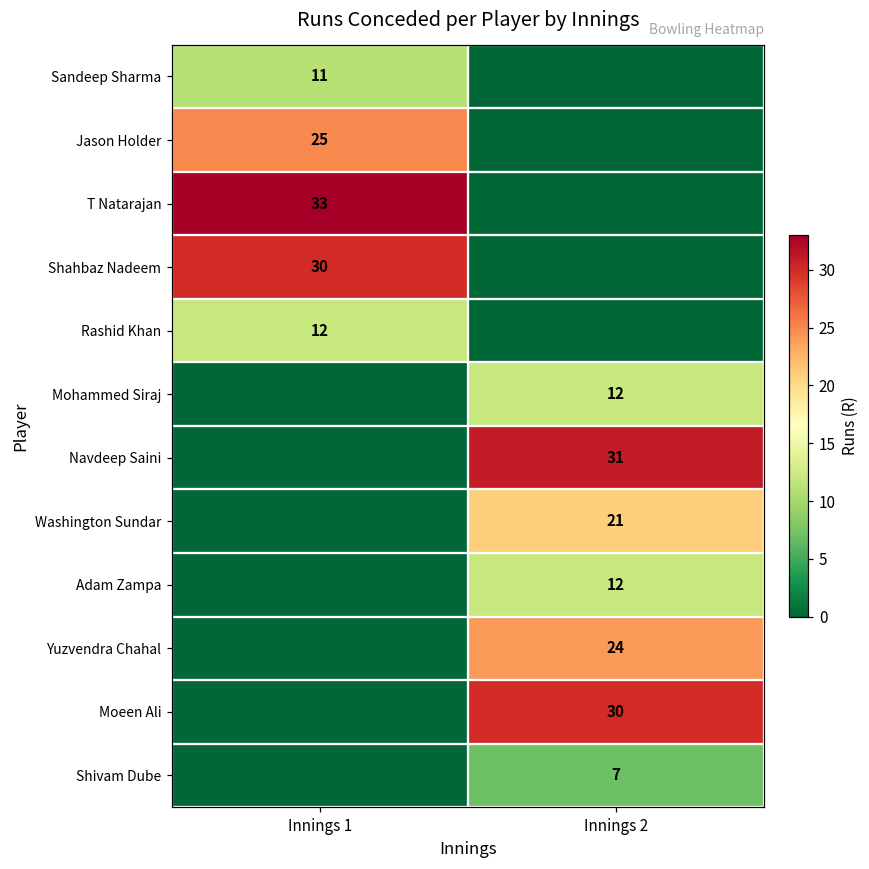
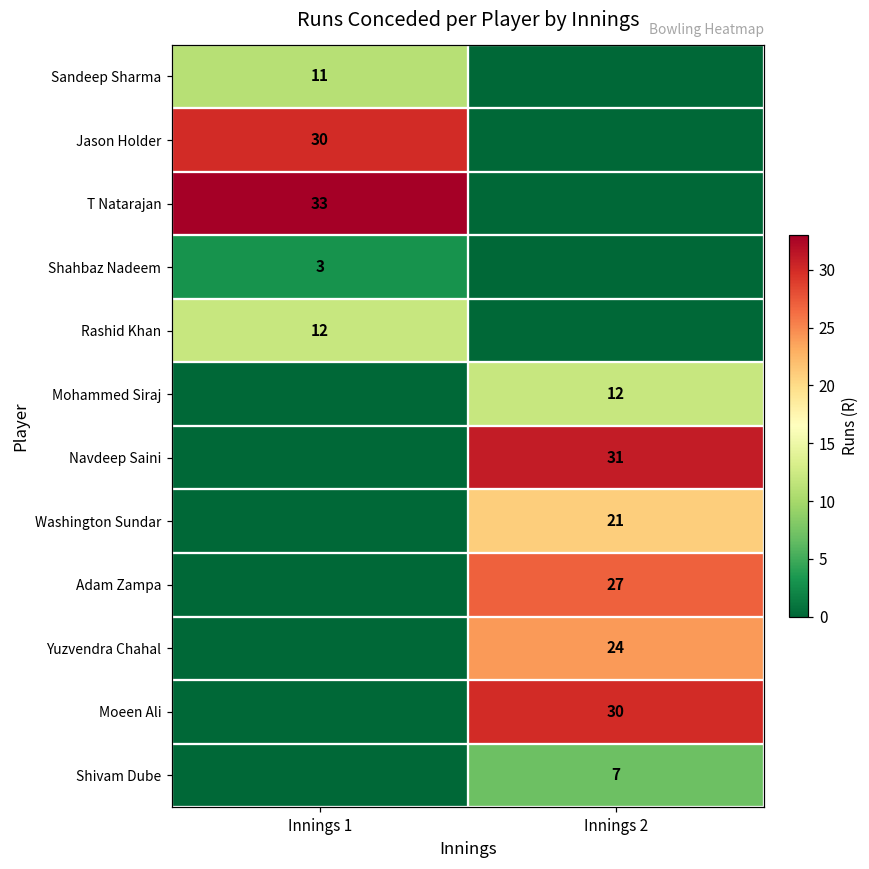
Jason Holder, Innings 1: 25 -> 30
Shahbaz Nadeem, Innings 1: 30 -> 3
Adam Zampa, Innings 2: 12 -> 27
